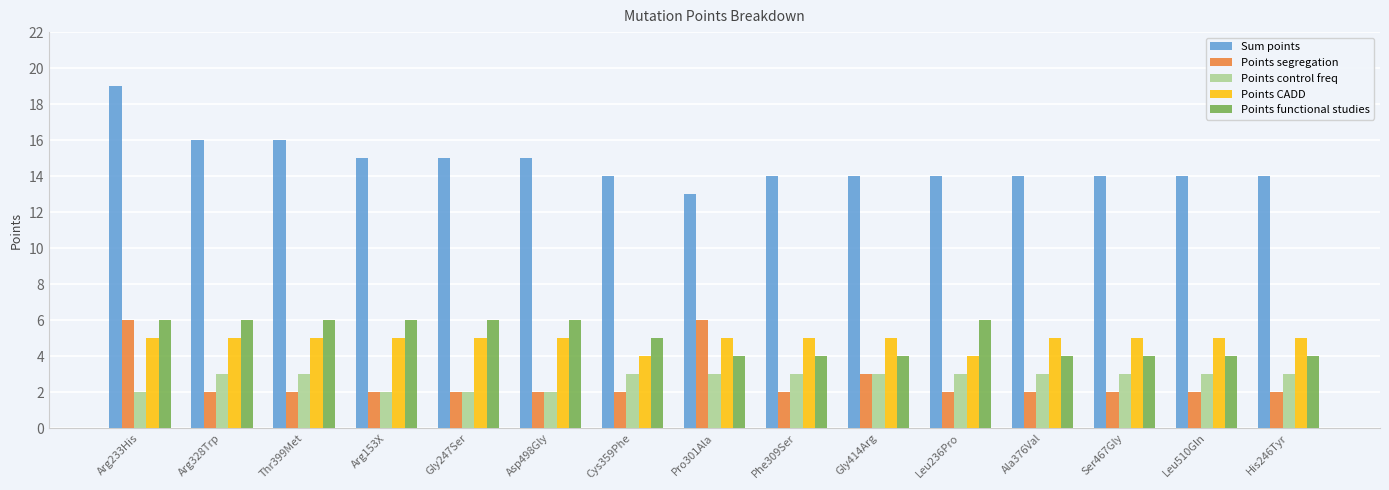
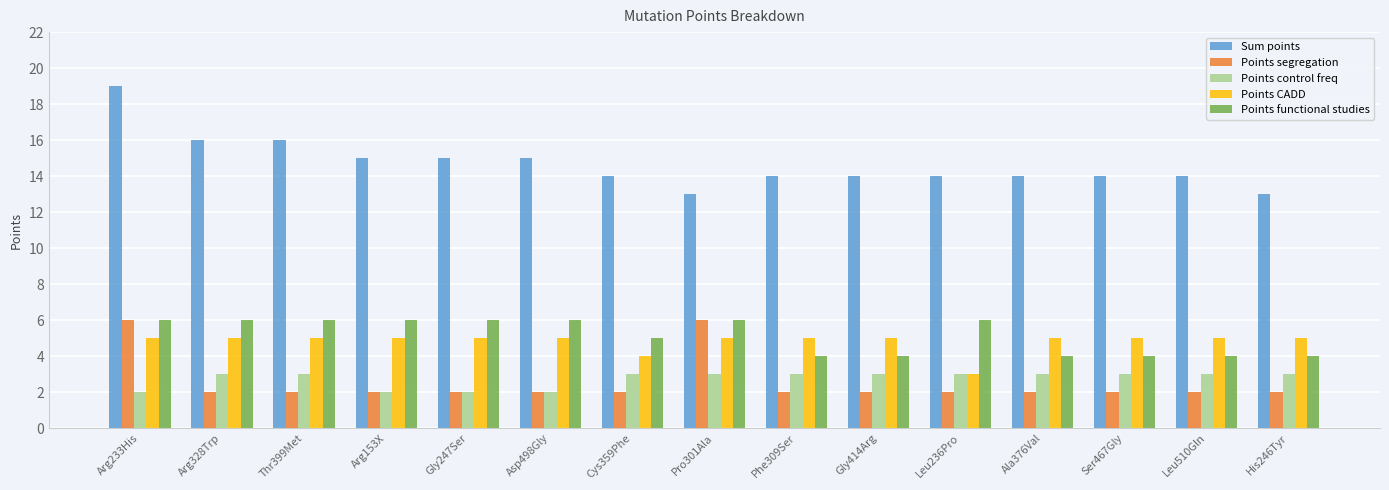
Points functional studies, Pro301Ala: 4 -> 6
Points segregation, Gly414Arg: 3 -> 2
Points CADD, Leu236Pro: 4 -> 3
Sum points, His246Tyr: 14 -> 13
